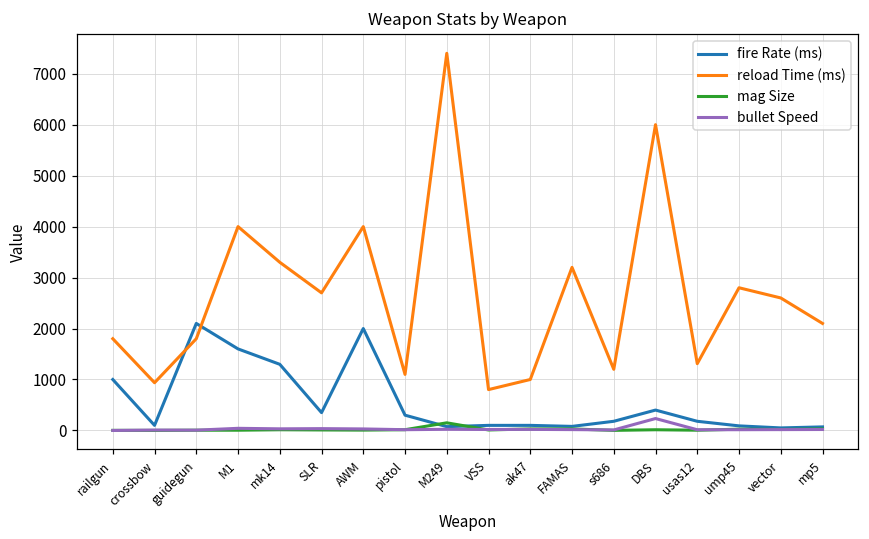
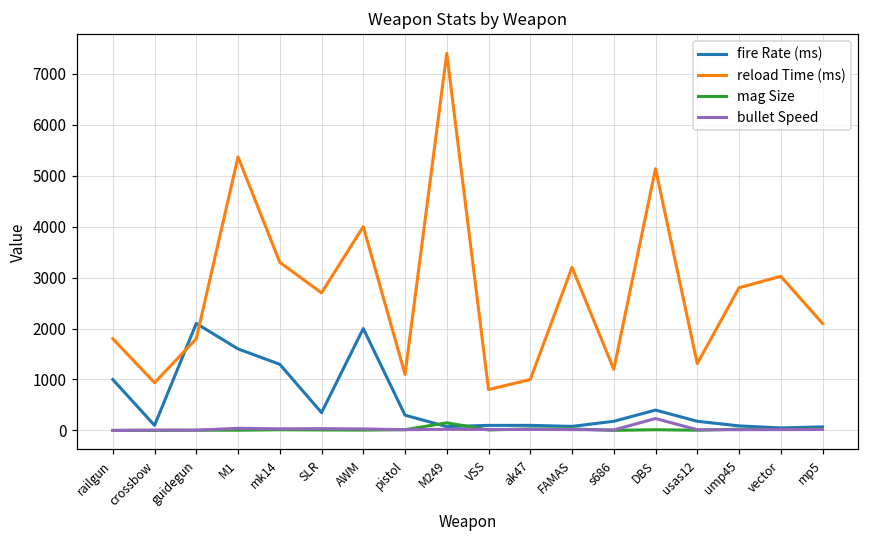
reload Time (ms), M1: 4000 -> 5400
reload Time (ms), DBS: 6000 -> 5100
reload Time (ms), vector: 2600 -> 3000
